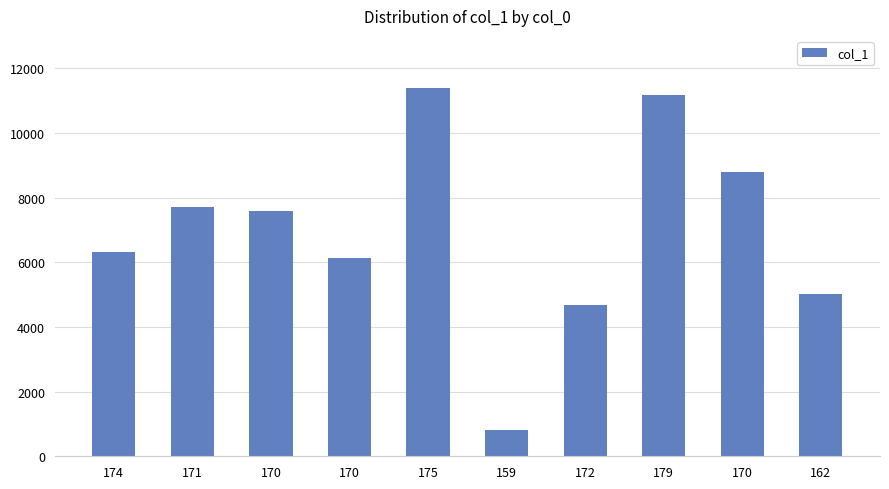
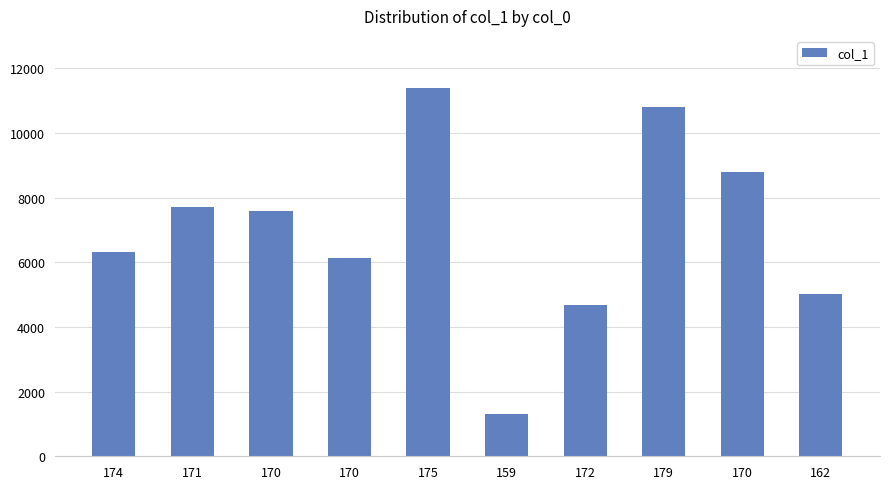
159: 800 -> 1300
179: 11200 -> 10800
